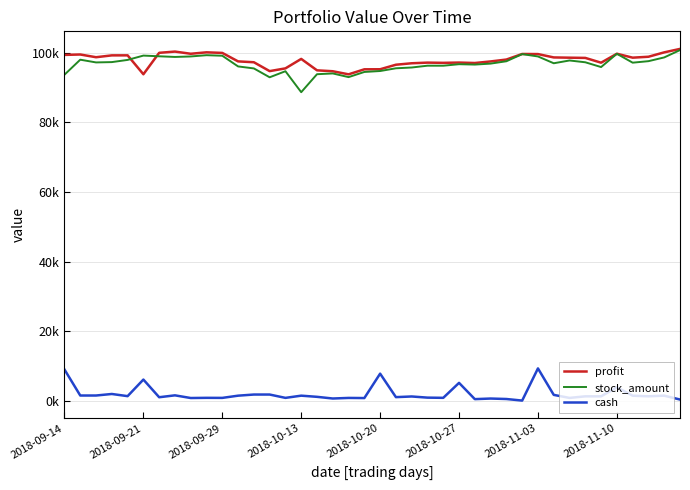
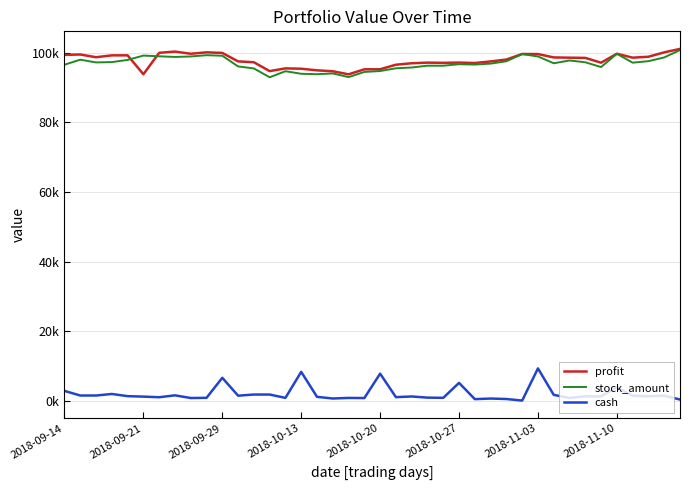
stock_amount, 2018-09-14: 94000 -> 97000
cash, 2018-09-14: 9000 -> 3000
cash, 2018-09-21: 6000 -> 1000
cash, 2018-09-29: 1000 -> 7000
profit, 2018-10-13: 98000 -> 95000
stock_amount, 2018-10-13: 89000 -> 94000
cash, 2018-10-13: 1000 -> 8000
